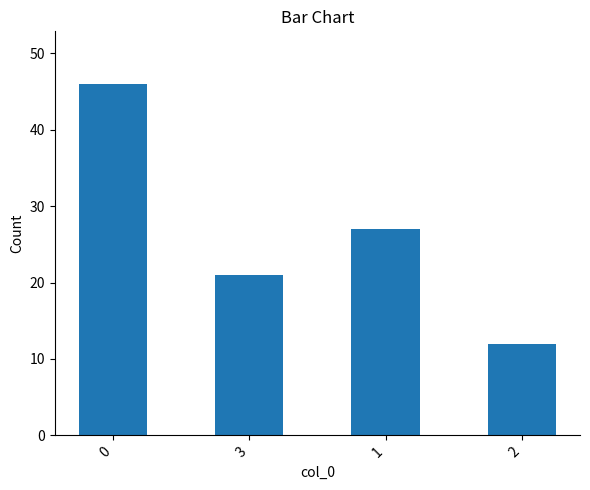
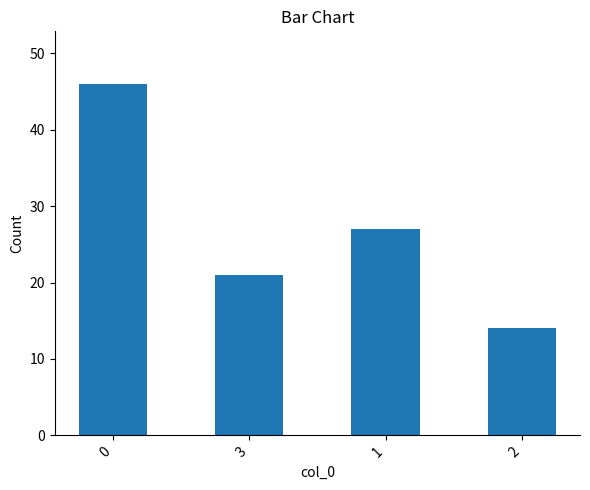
2: 12 -> 14
